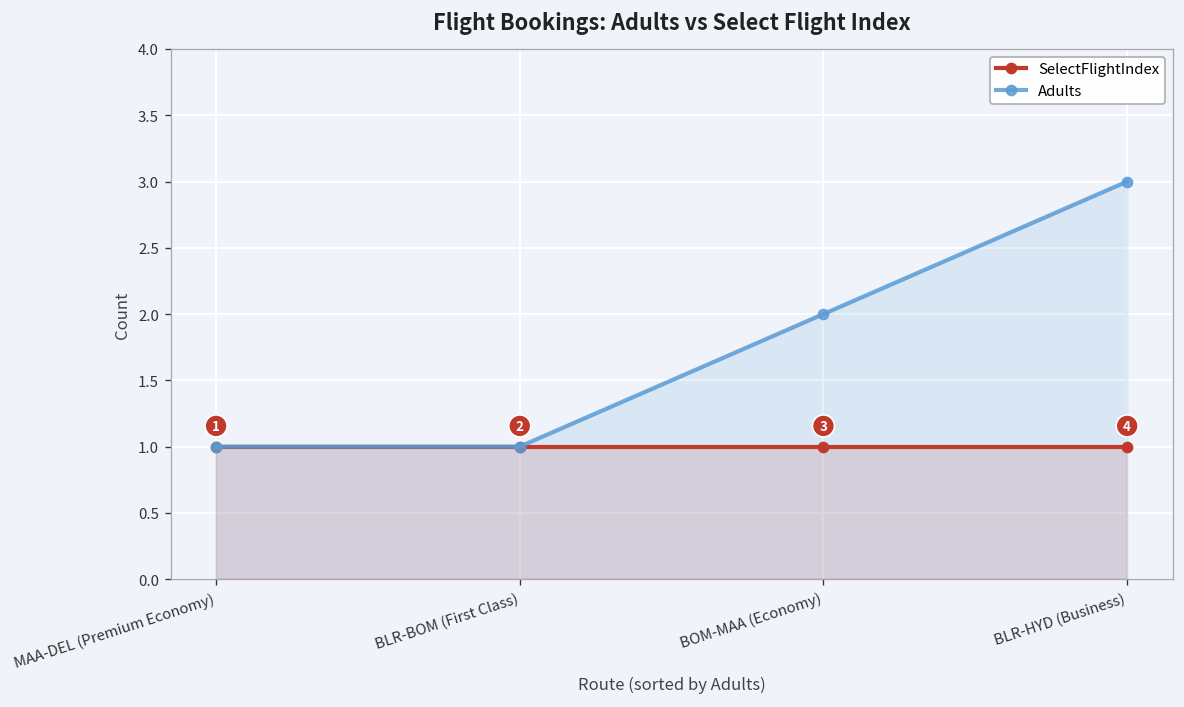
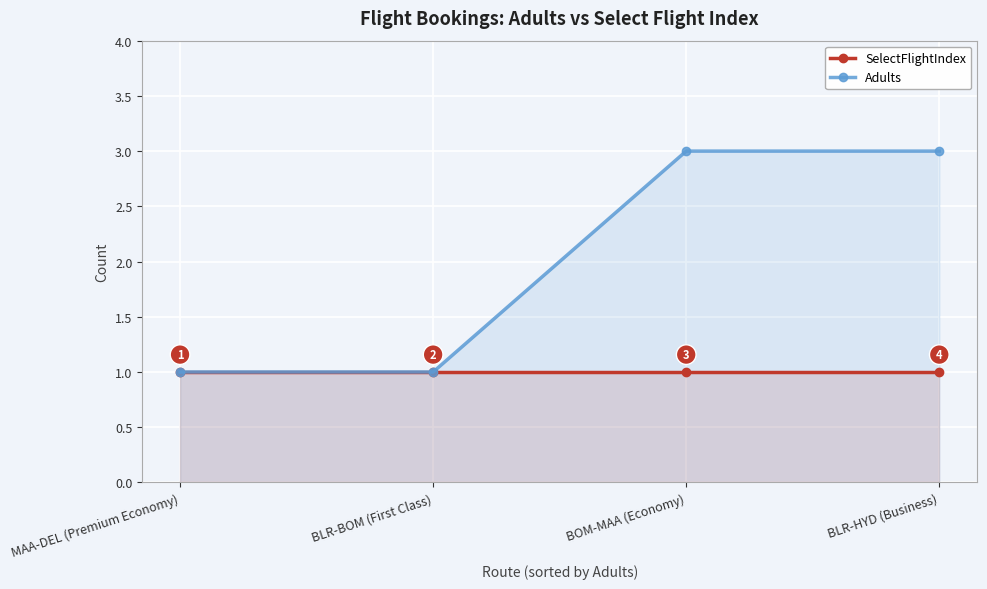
Adults, BOM-MAA (Economy): 2 -> 3
